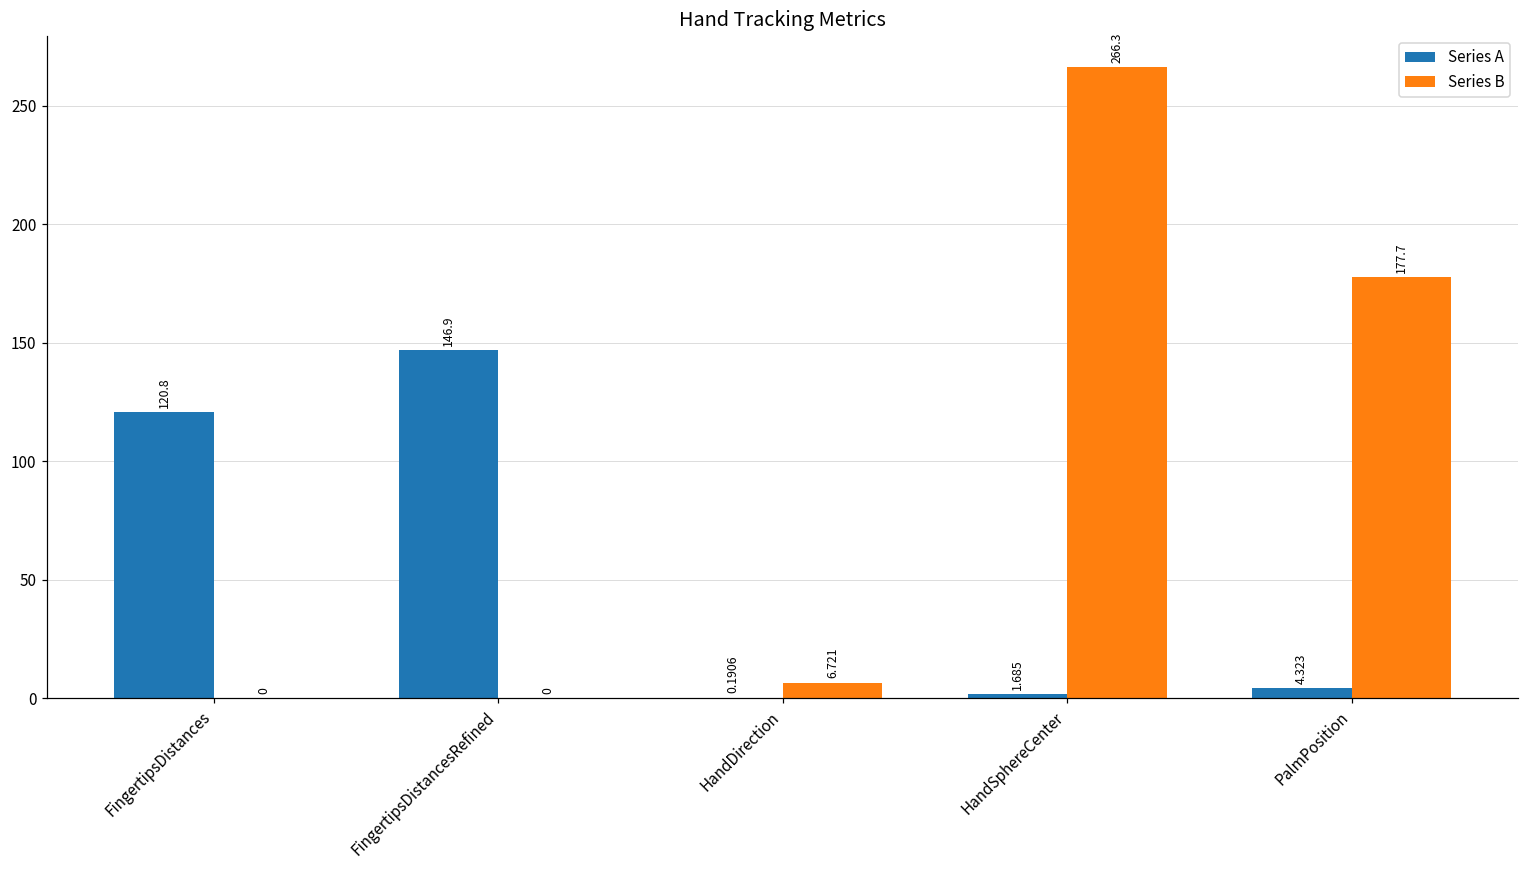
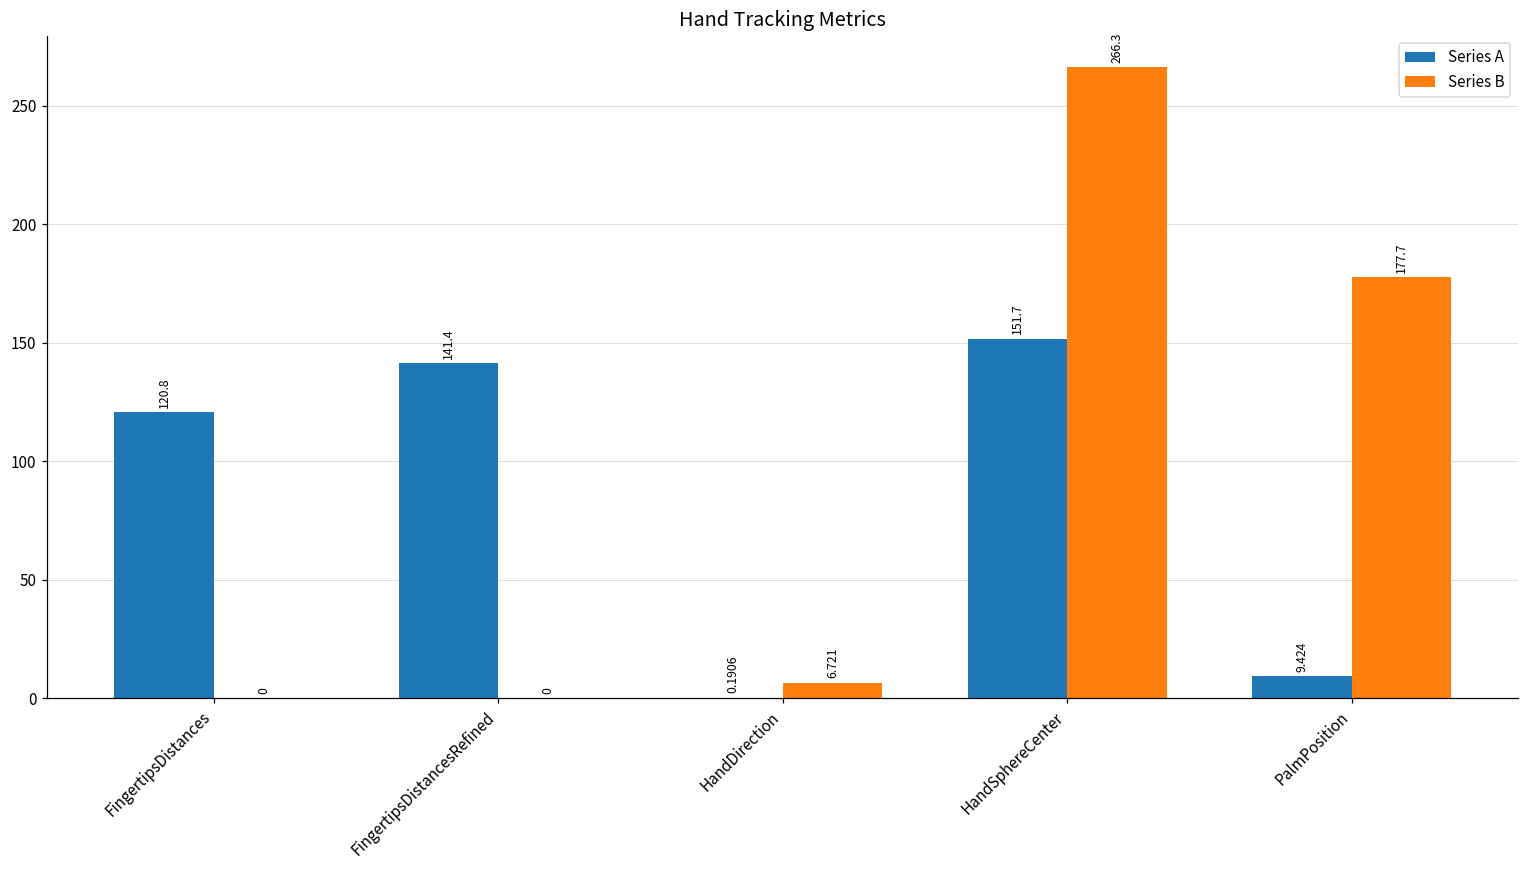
Series A, FingertipsDistancesRefined: 146.9 -> 141.4
Series A, HandSphereCenter: 1.685 -> 151.7
Series A, PalmPosition: 4.323 -> 9.424
